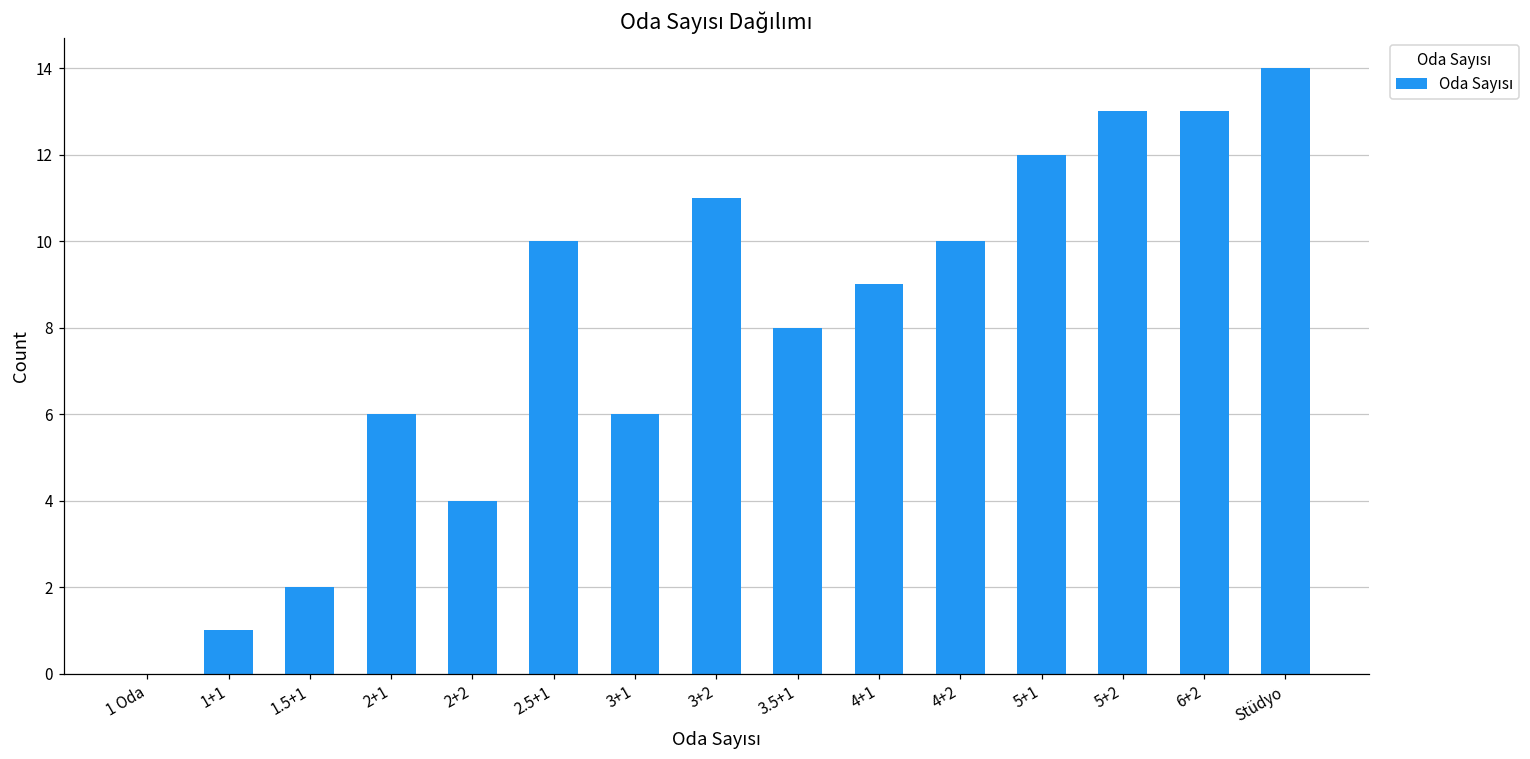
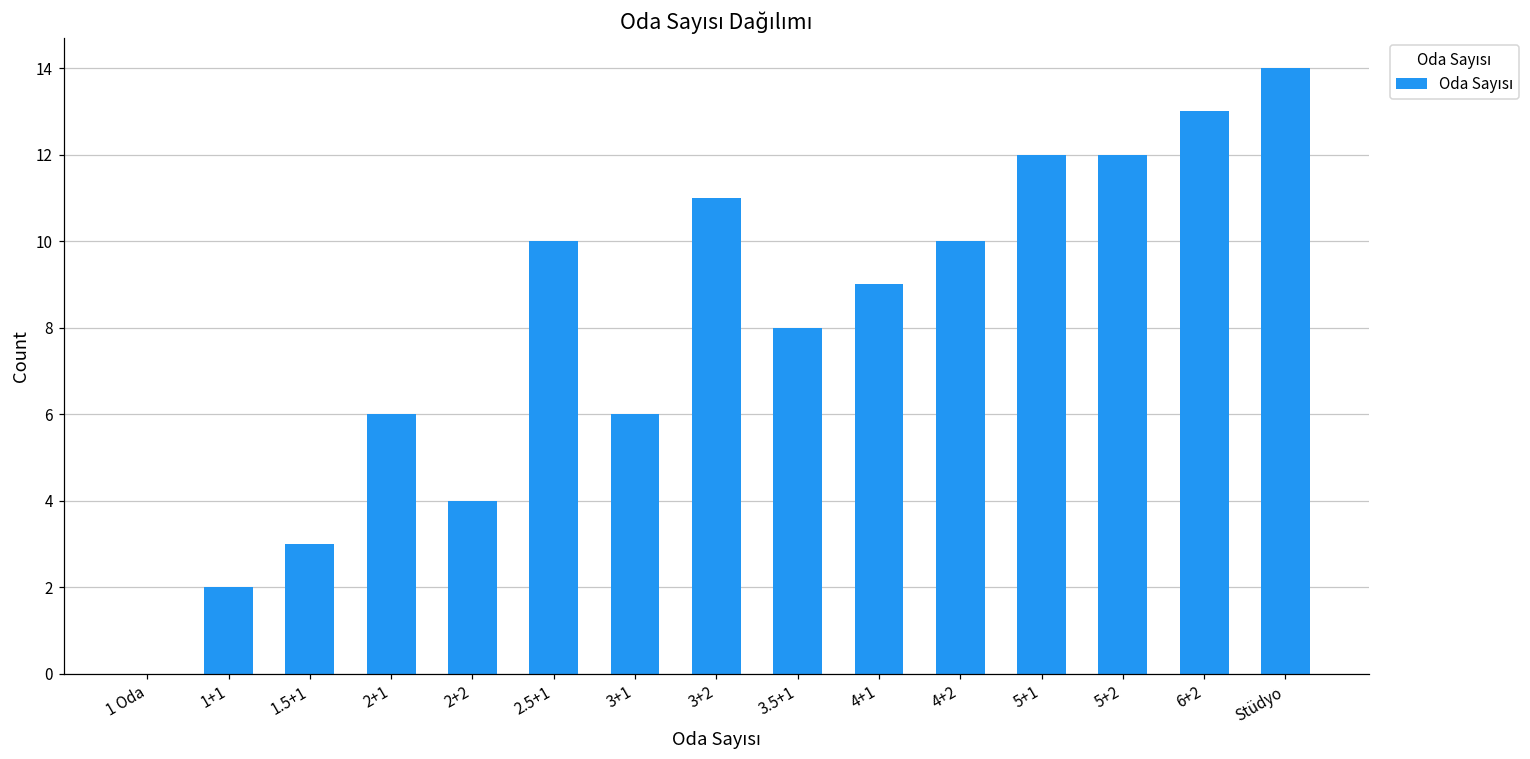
1+1: 1 -> 2
1.5+1: 2 -> 3
5+2: 13 -> 12
